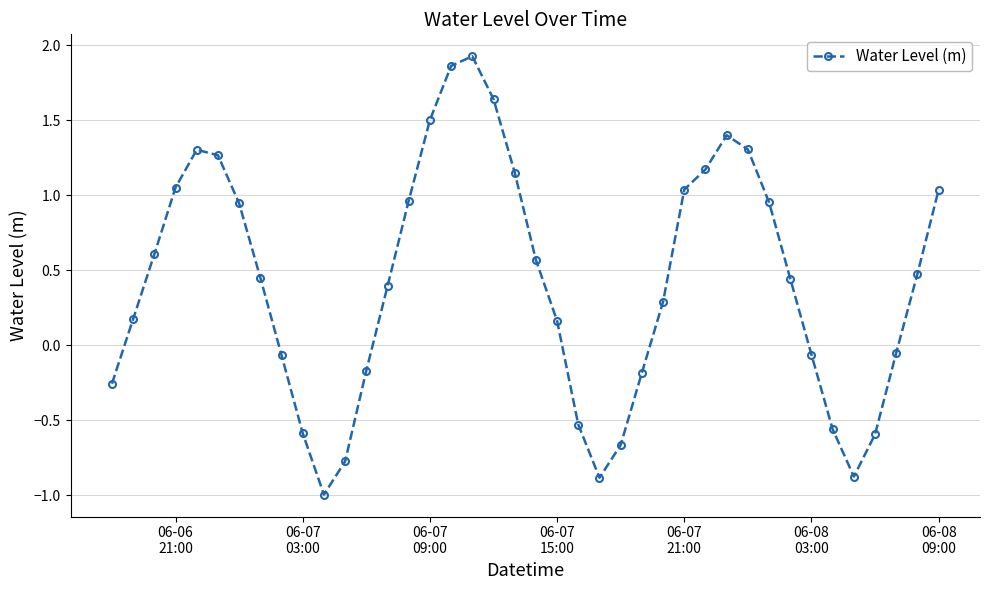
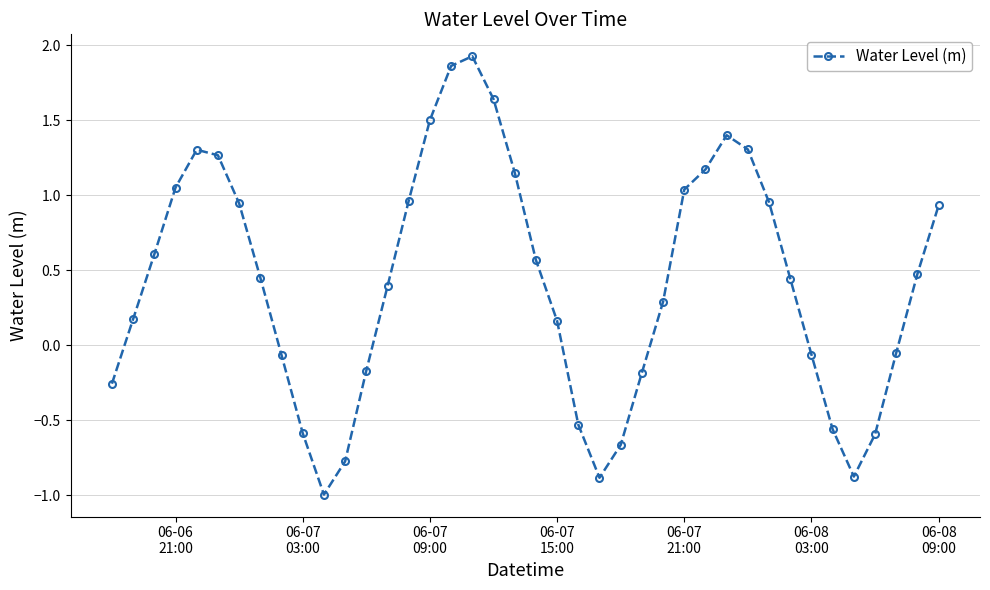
06-08 09:00: 1.04 -> 0.93
